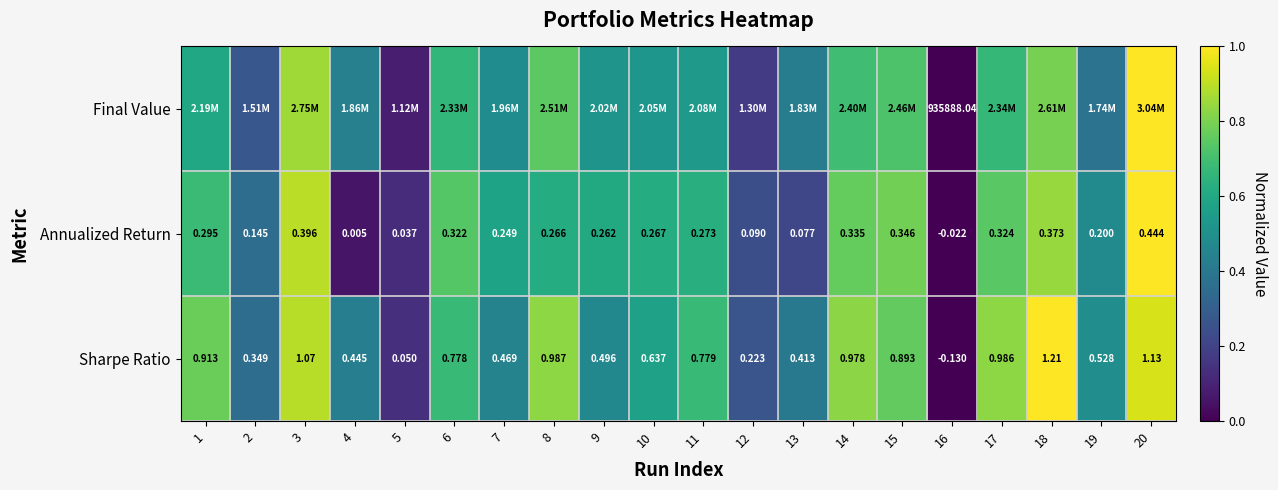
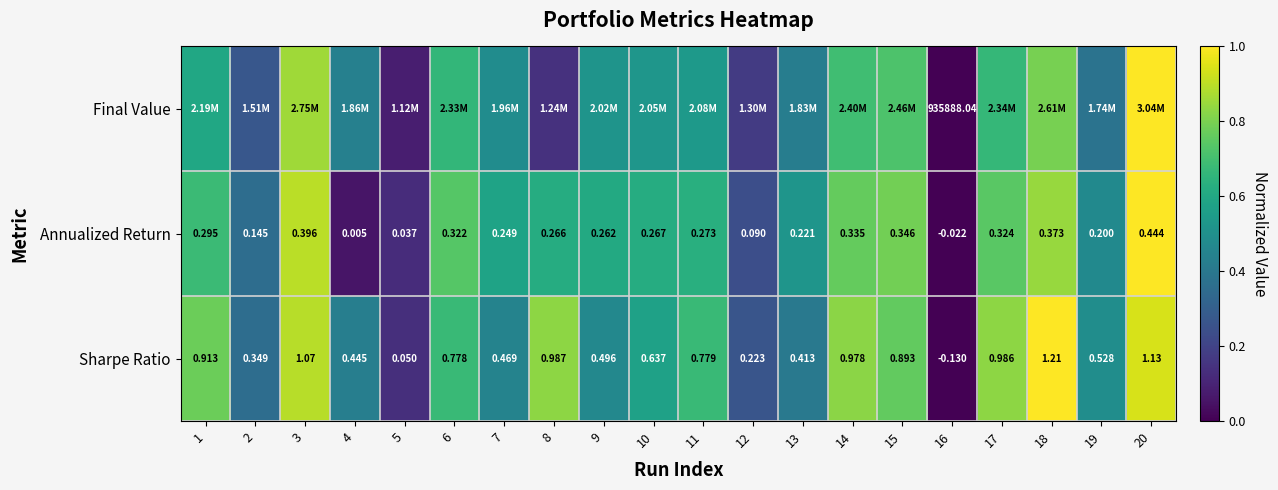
Final Value, 8: 2.51M -> 1.24M
Annualized Return, 13: 0.077 -> 0.221
